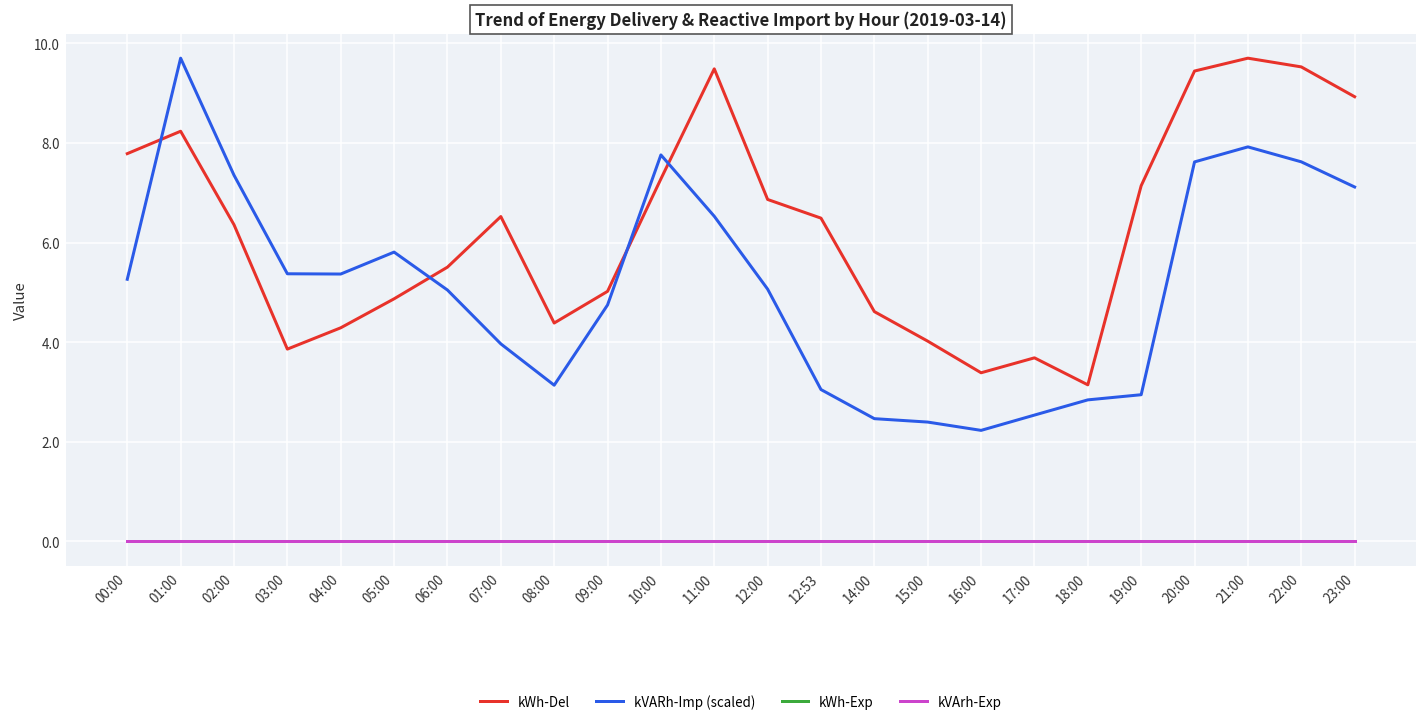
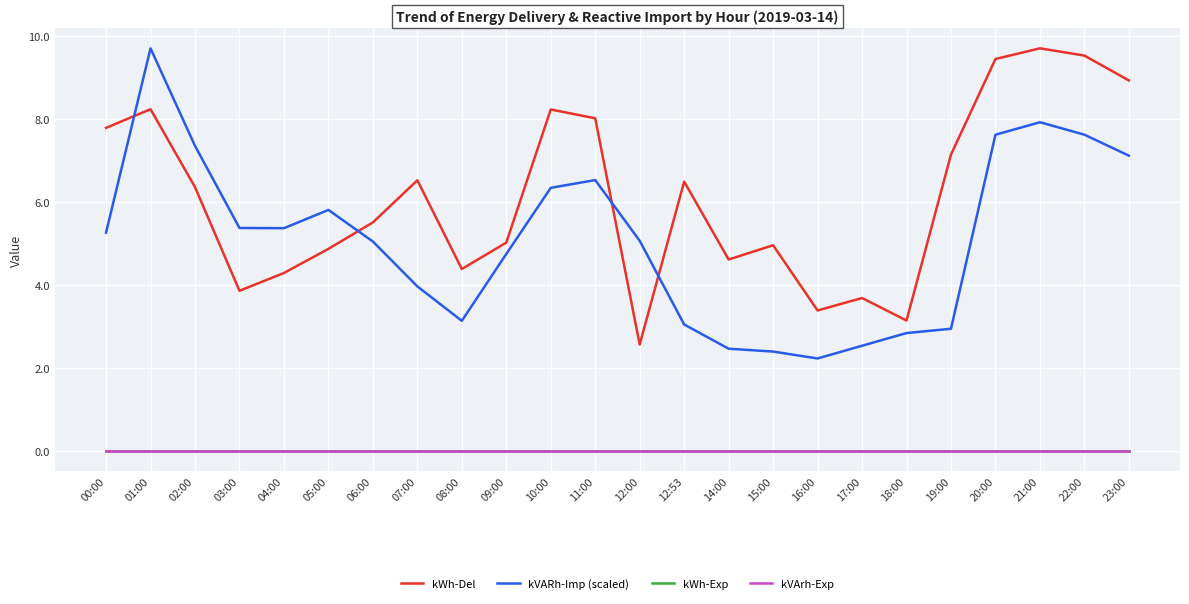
kWh-Del, 10:00: 7.3 -> 8.2
kVARh-Imp (scaled), 10:00: 7.8 -> 6.3
kWh-Del, 11:00: 9.5 -> 8.0
kWh-Del, 12:00: 6.9 -> 2.6
kWh-Del, 15:00: 4.0 -> 5.0
